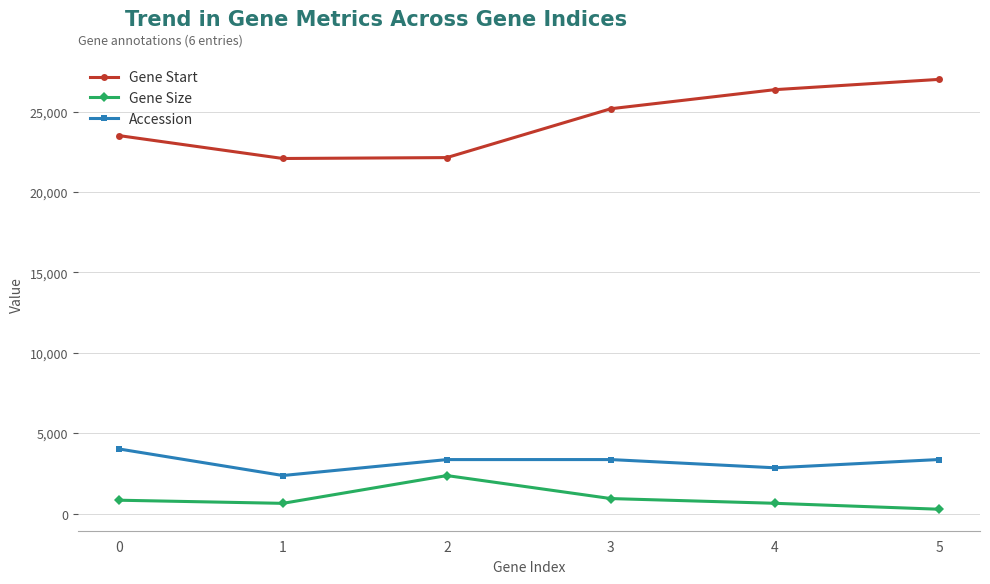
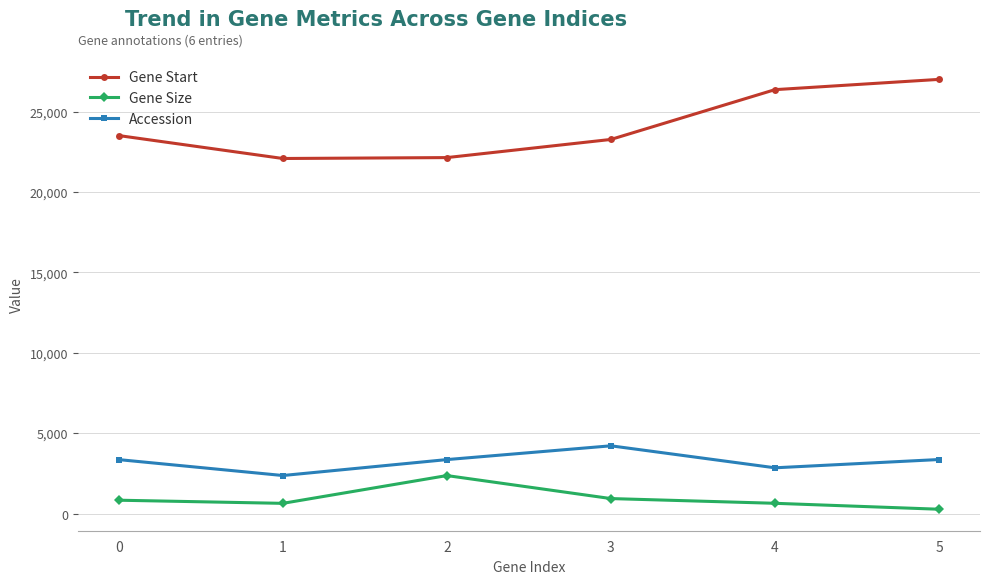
Accession, 0: 4,000 -> 3,400
Gene Start, 3: 25,200 -> 23,300
Accession, 3: 3,400 -> 4,200
